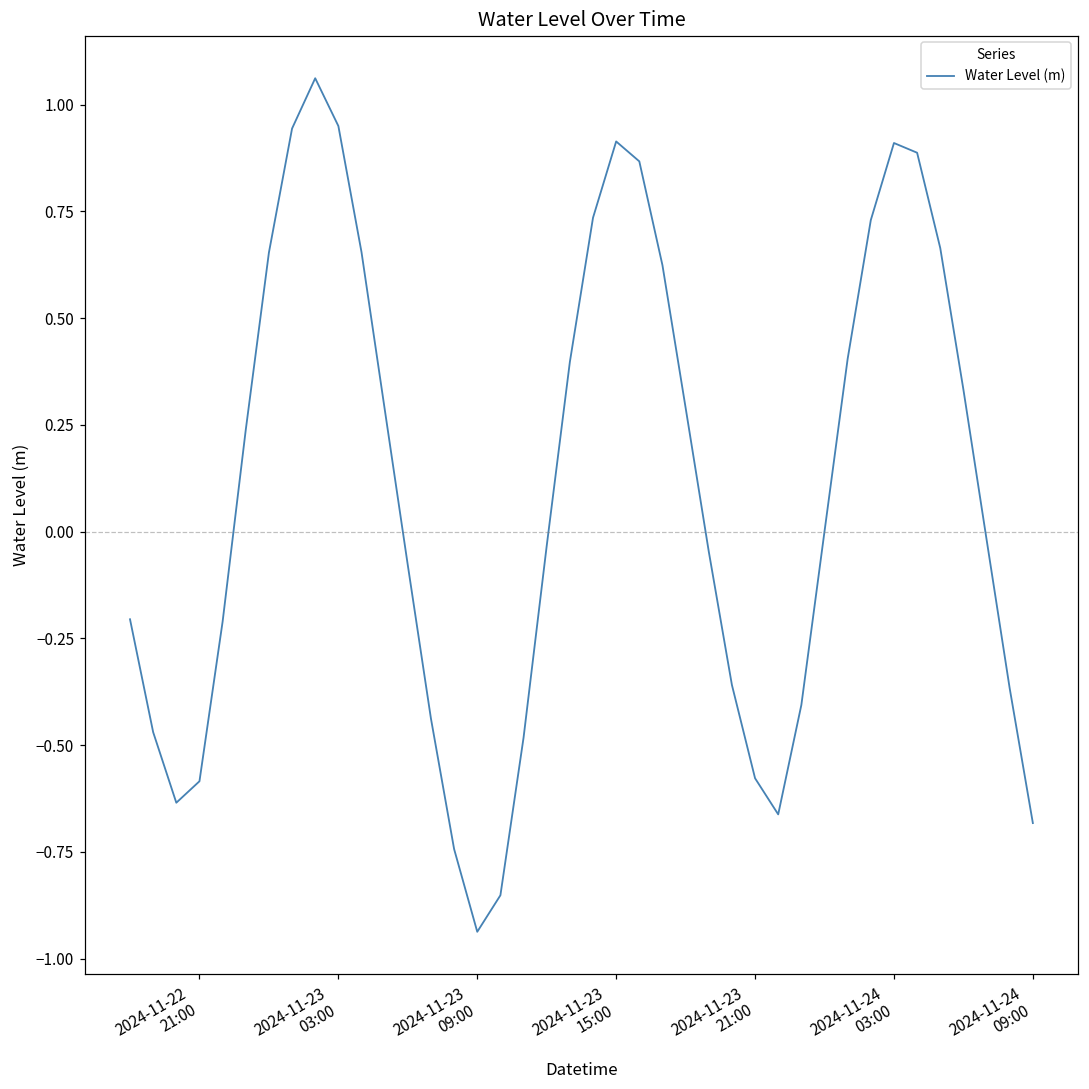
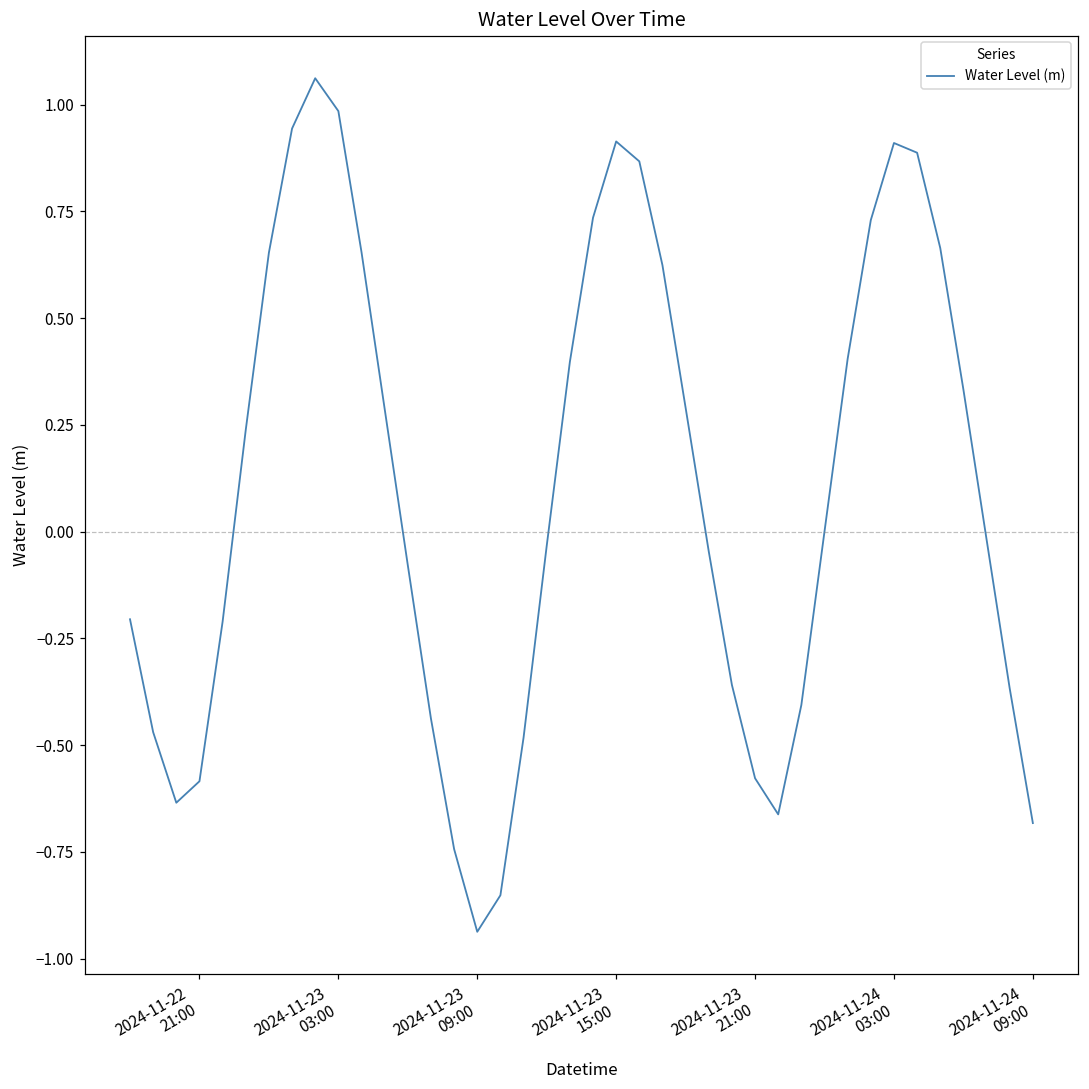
2024-11-23 03:00: 0.95 -> 0.98
